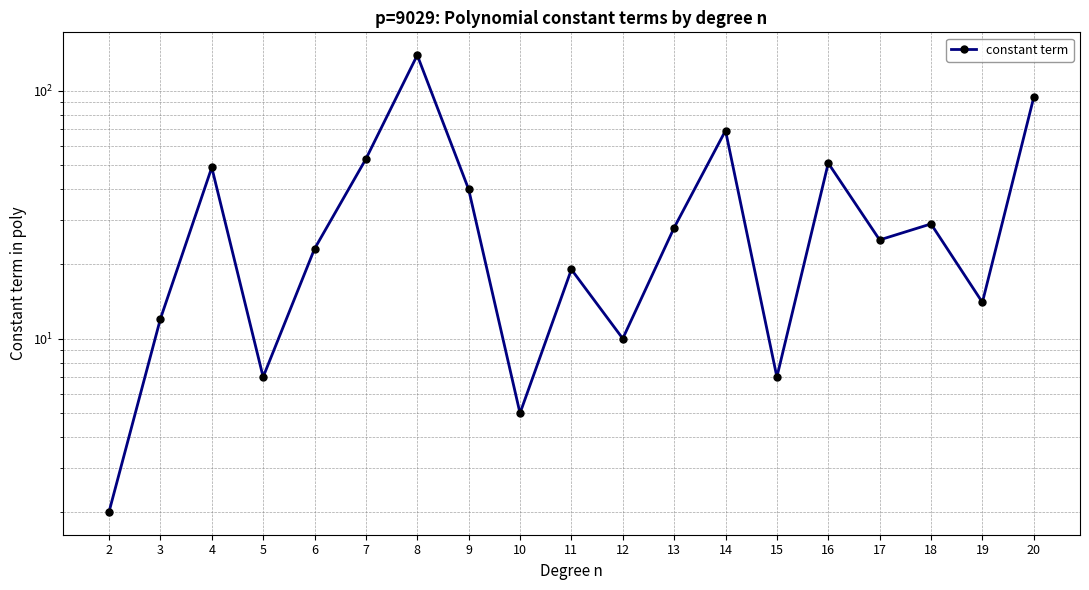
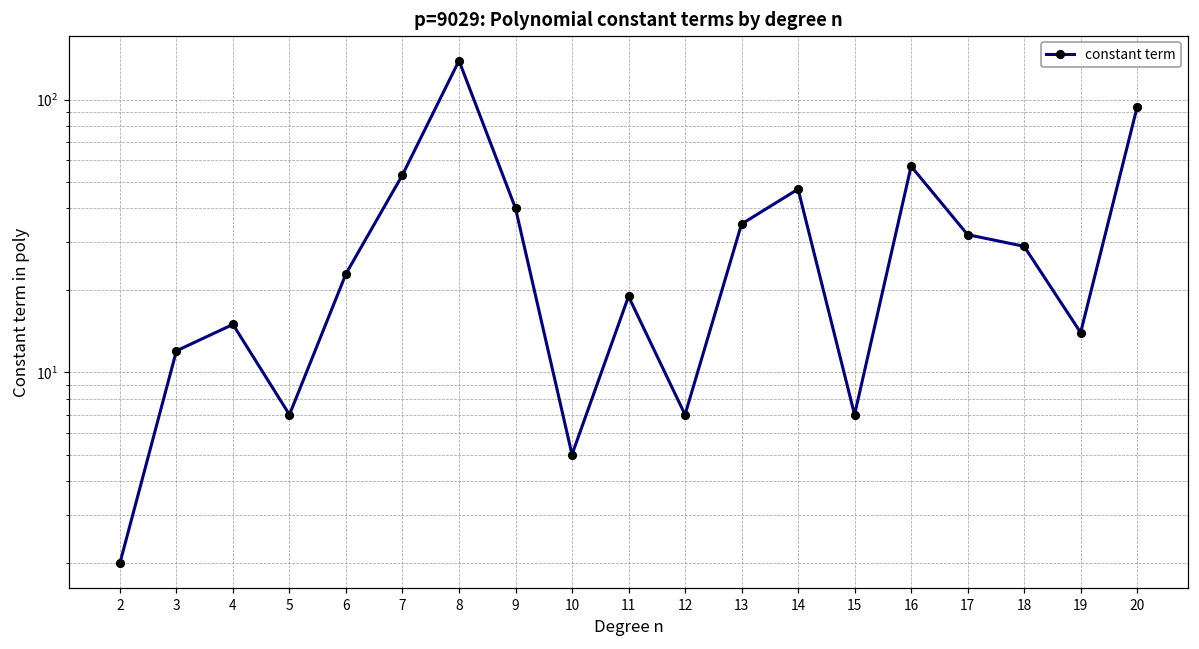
4: 49 -> 15
12: 10 -> 7
13: 28 -> 35
14: 69 -> 47
16: 51 -> 57
17: 25 -> 32
